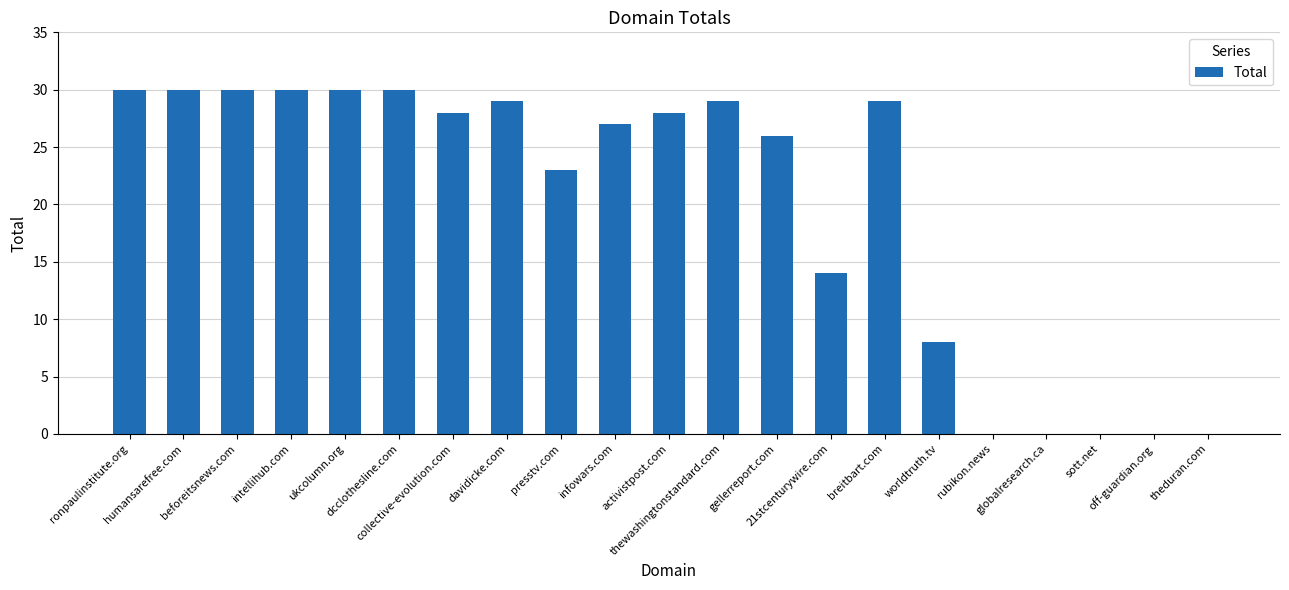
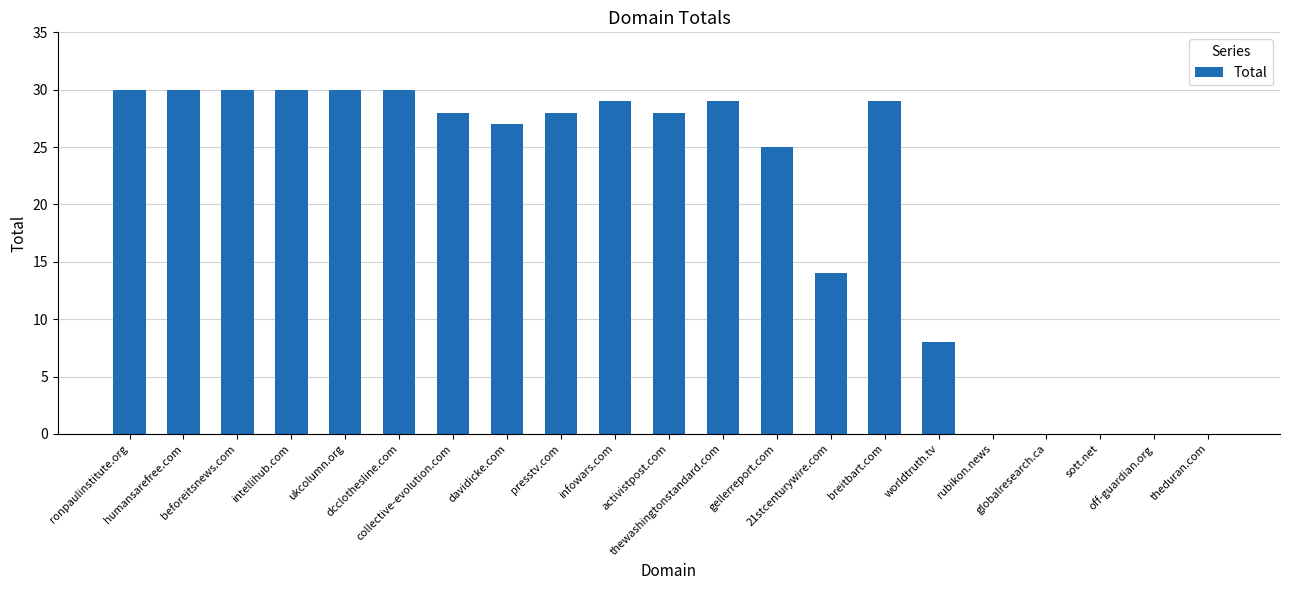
davidicke.com: 29 -> 27
presstv.com: 23 -> 28
infowars.com: 27 -> 29
gellerreport.com: 26 -> 25
